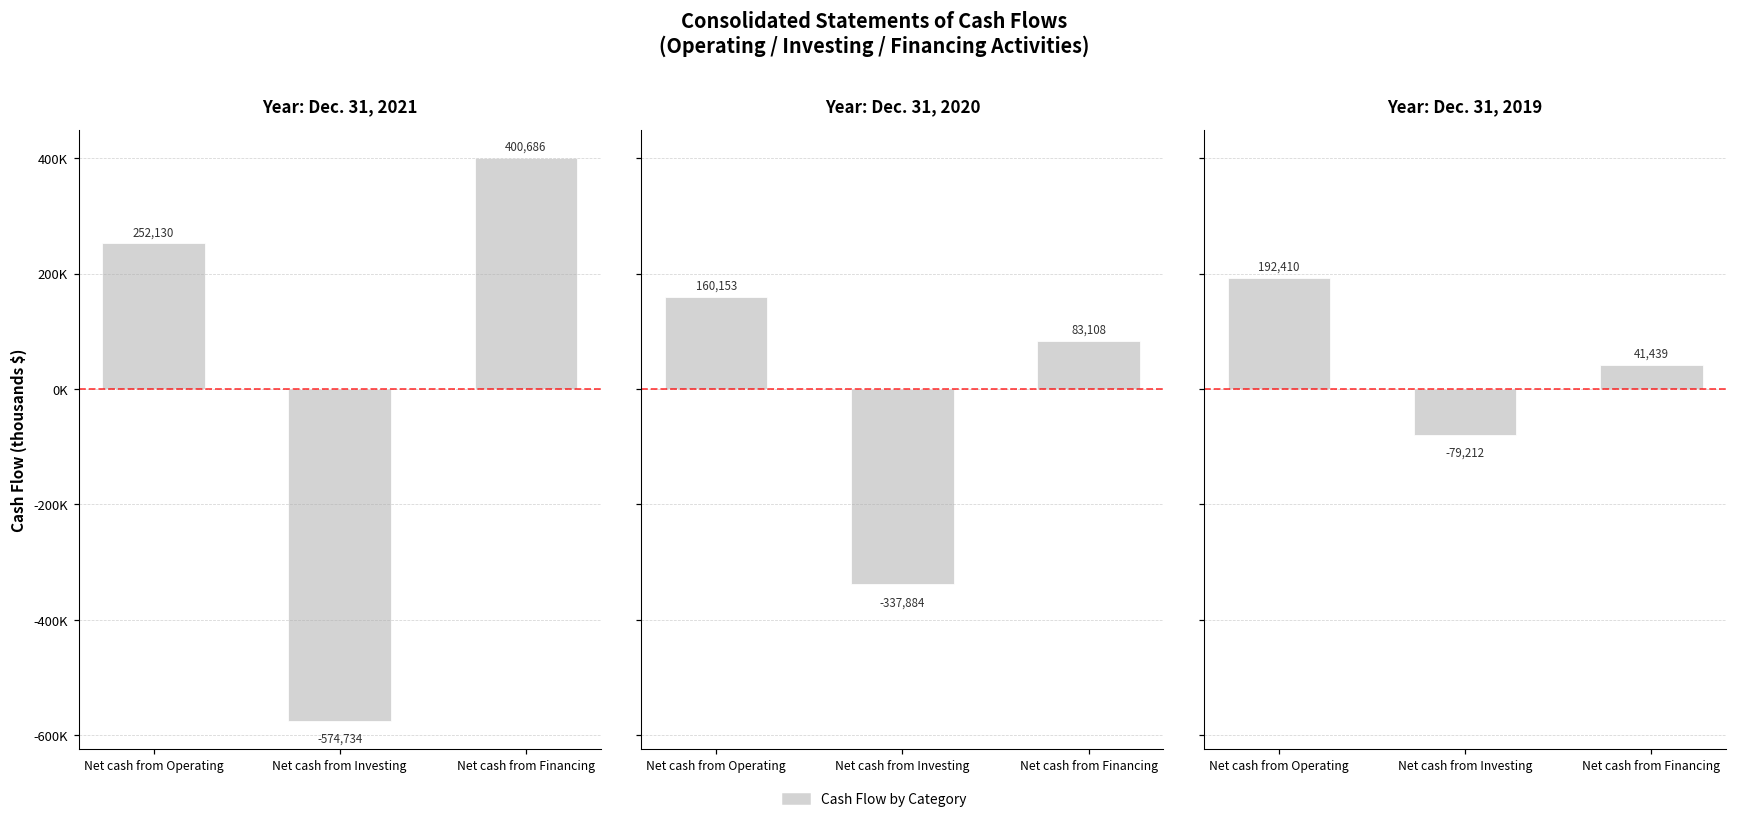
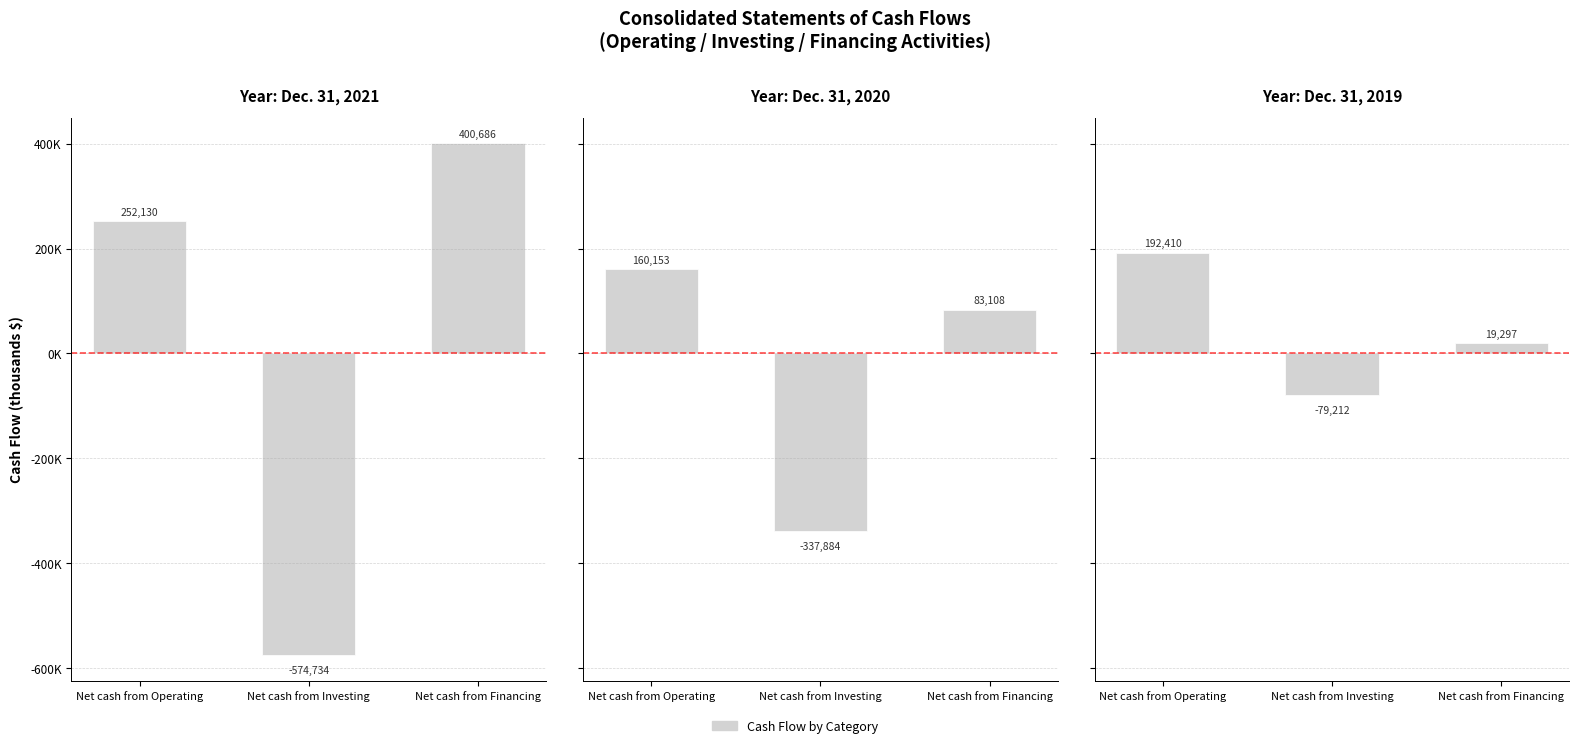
Year: Dec. 31, 2019, Net cash from Financing: 41,439 -> 19,297
